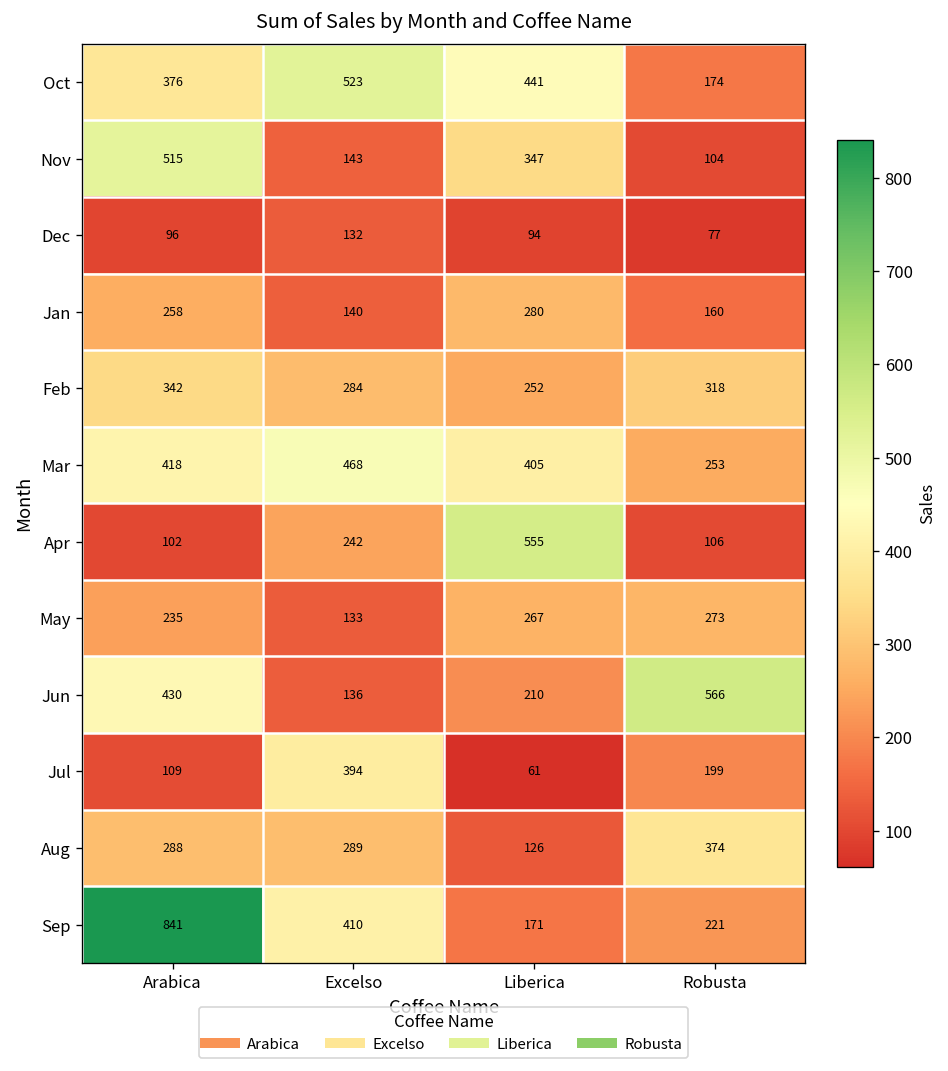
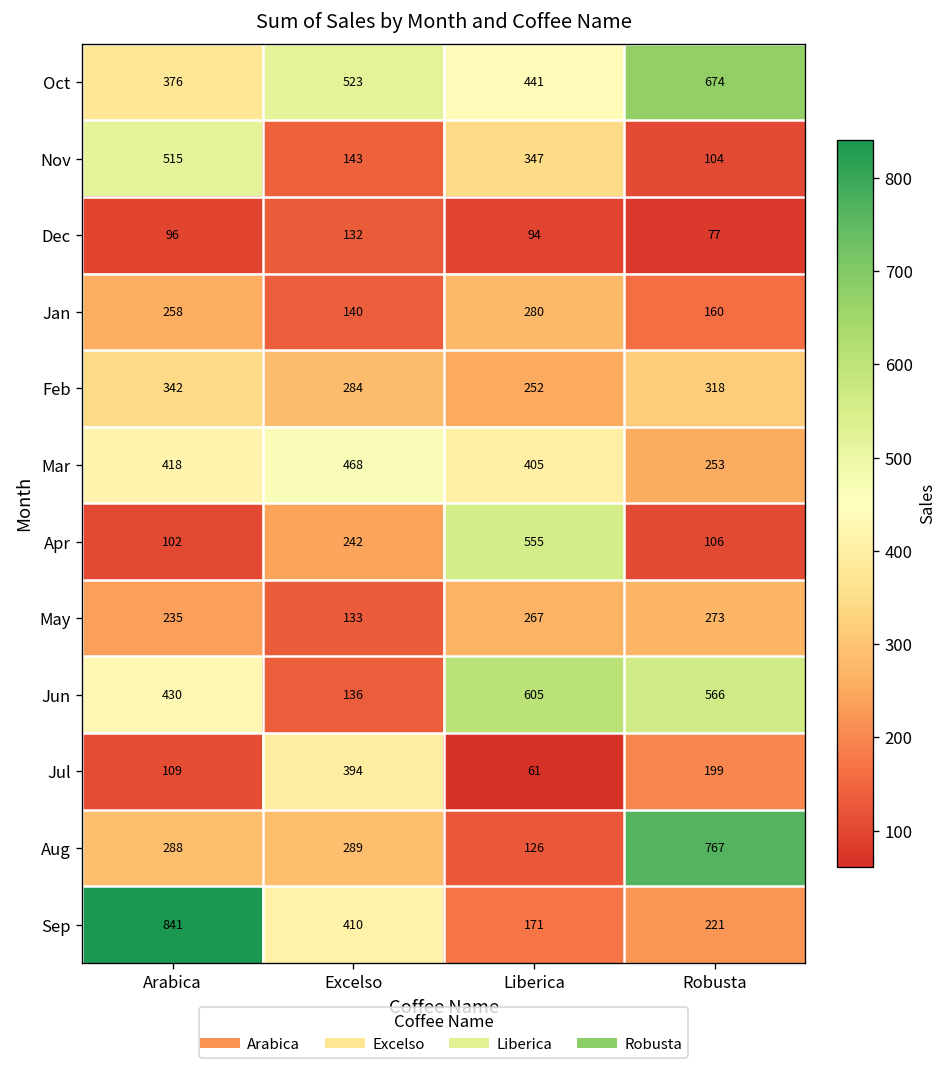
Oct, Robusta: 174 -> 674
Jun, Liberica: 210 -> 605
Aug, Robusta: 374 -> 767
